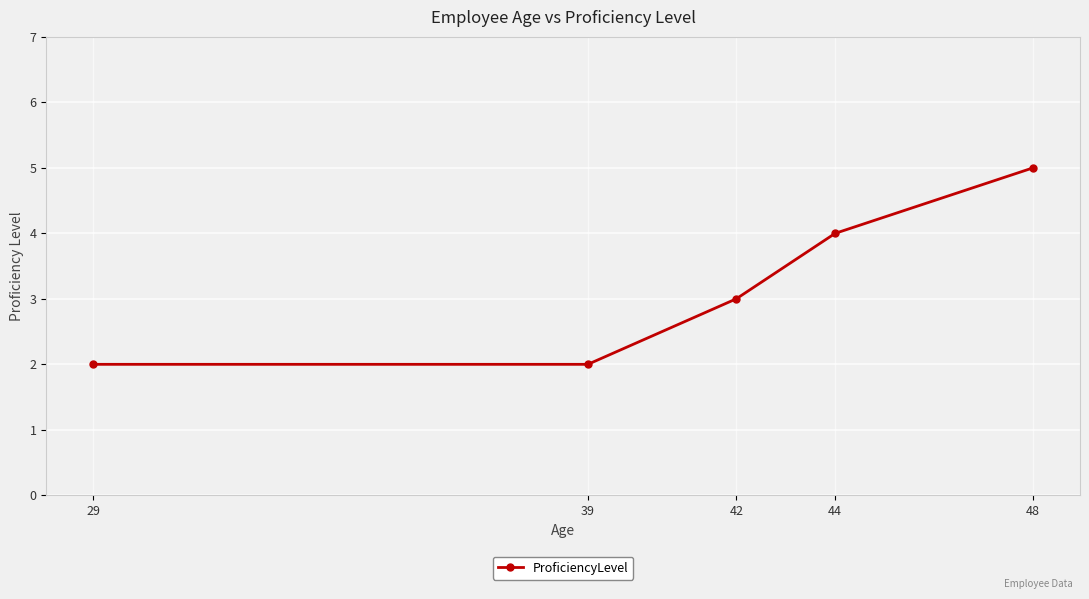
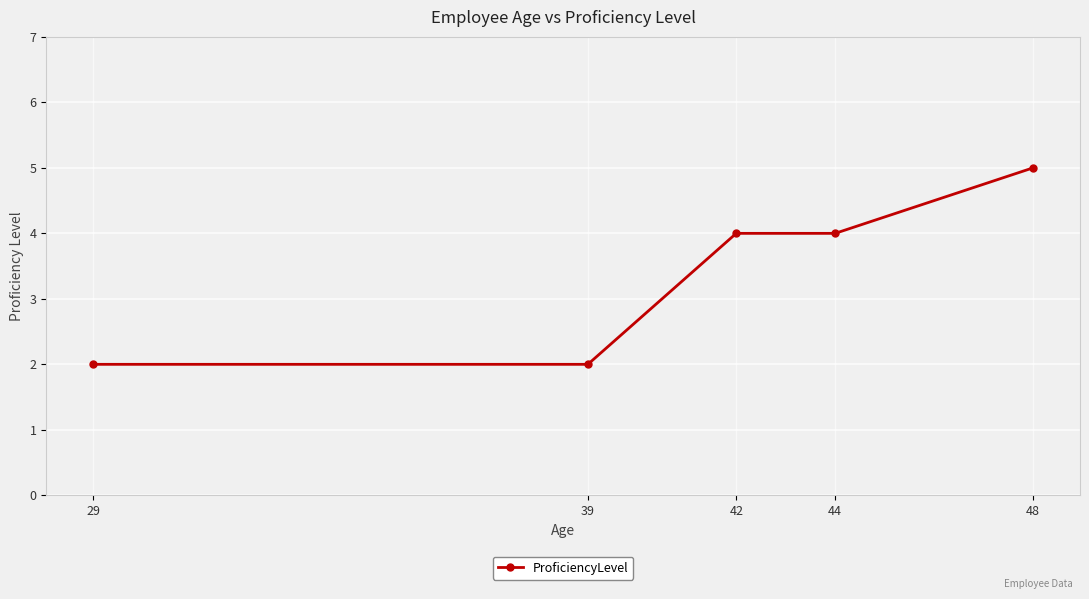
42: 3 -> 4
